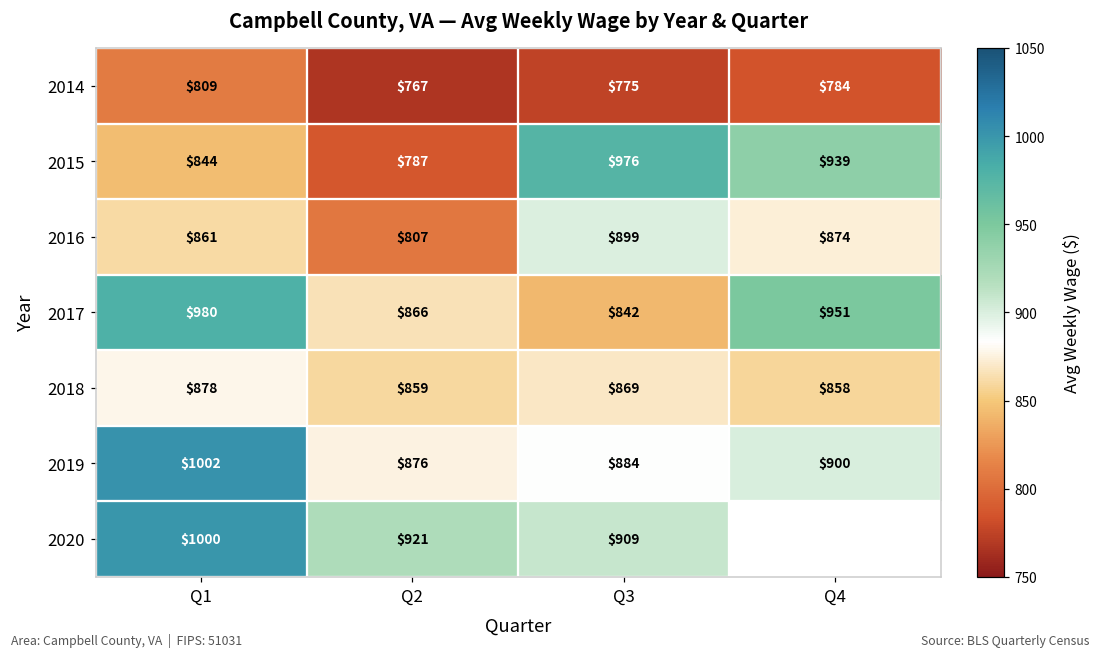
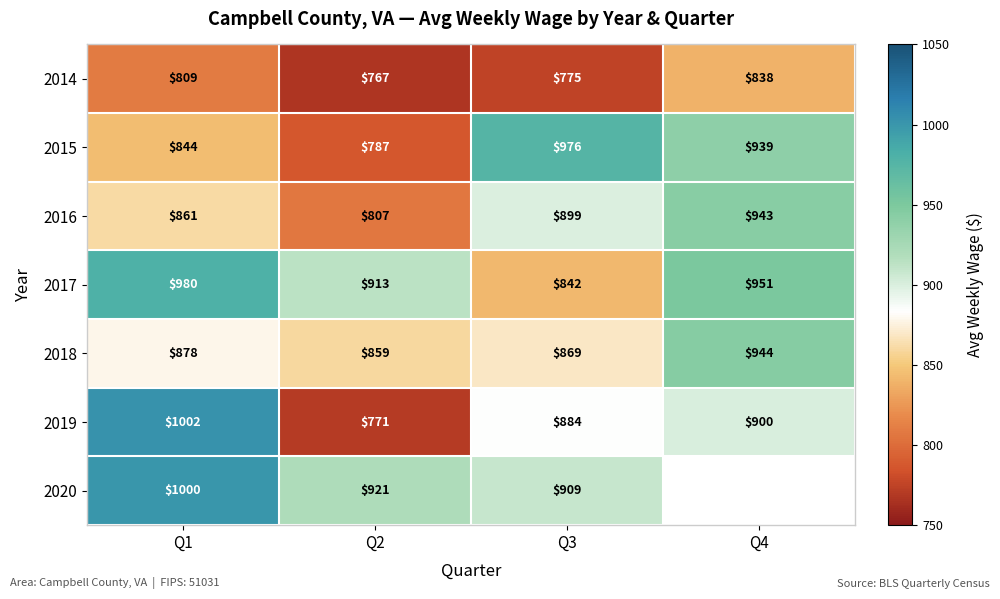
2014, Q4: $784 -> $838
2016, Q4: $874 -> $943
2017, Q2: $866 -> $913
2018, Q4: $858 -> $944
2019, Q2: $876 -> $771
